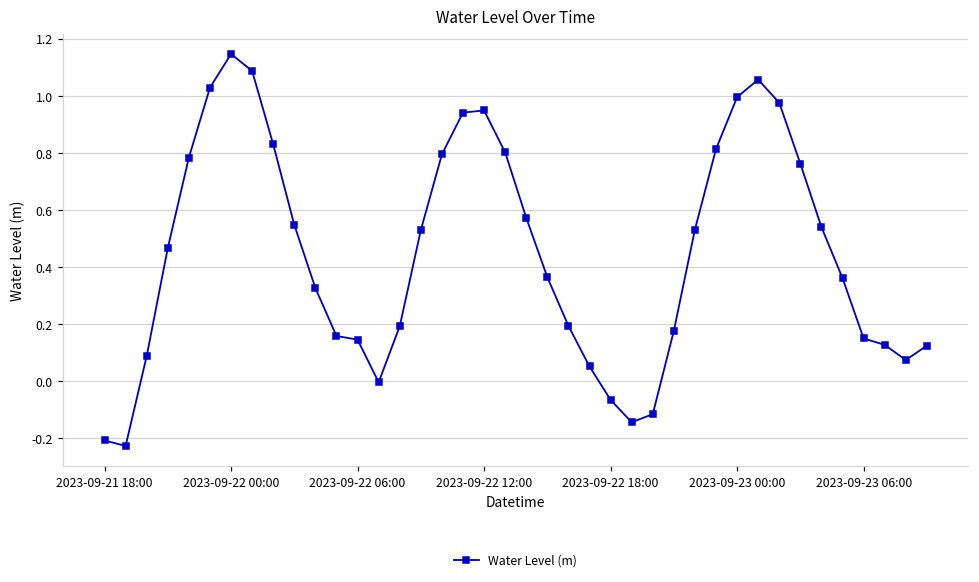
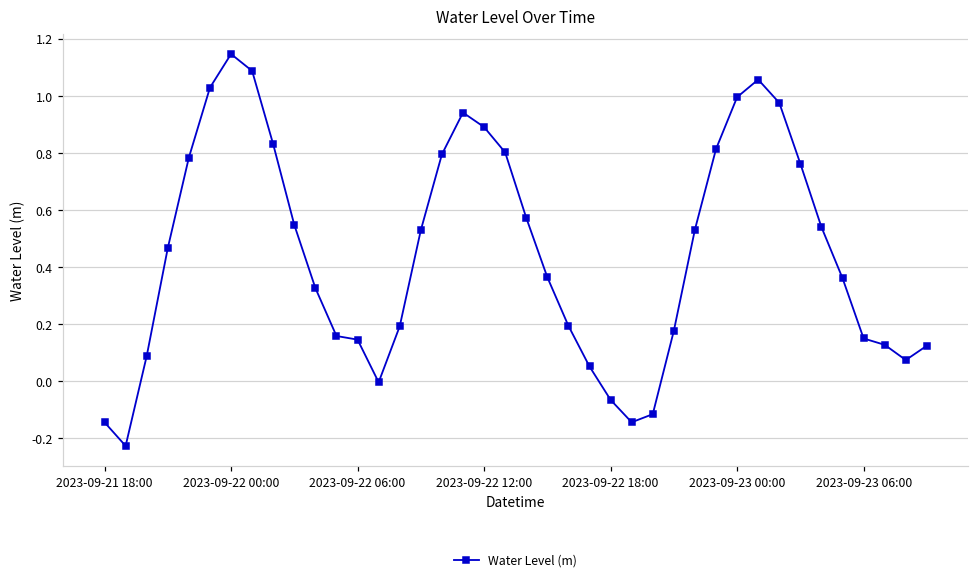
2023-09-21 18:00: -0.21 -> -0.14
2023-09-22 12:00: 0.95 -> 0.89
